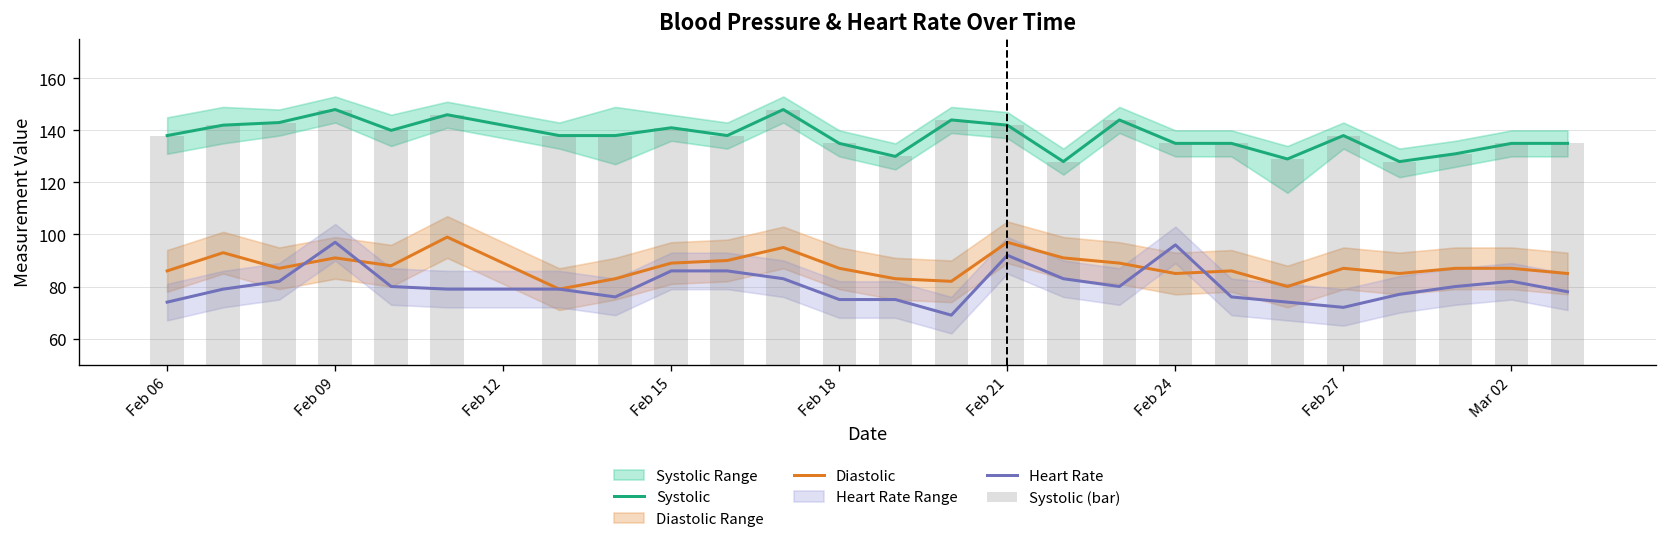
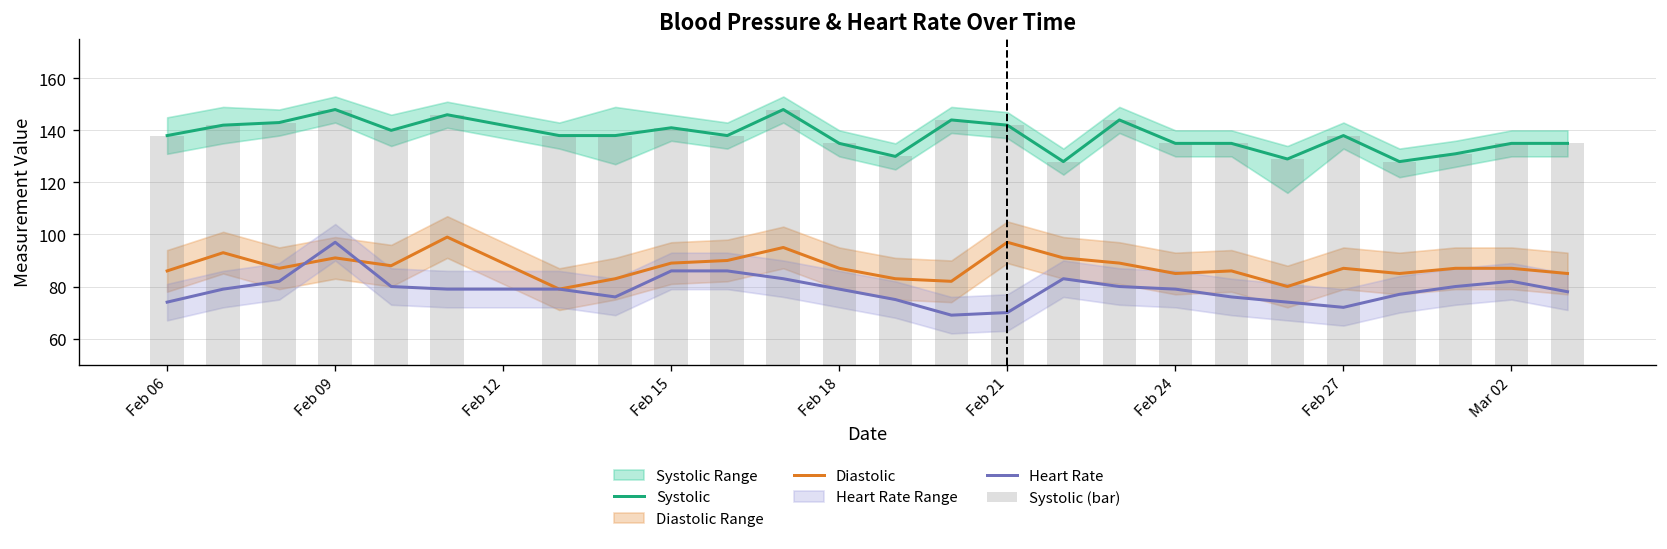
Heart Rate, Feb 18: 75 -> 79
Heart Rate, Feb 21: 92 -> 70
Heart Rate, Feb 24: 96 -> 79
